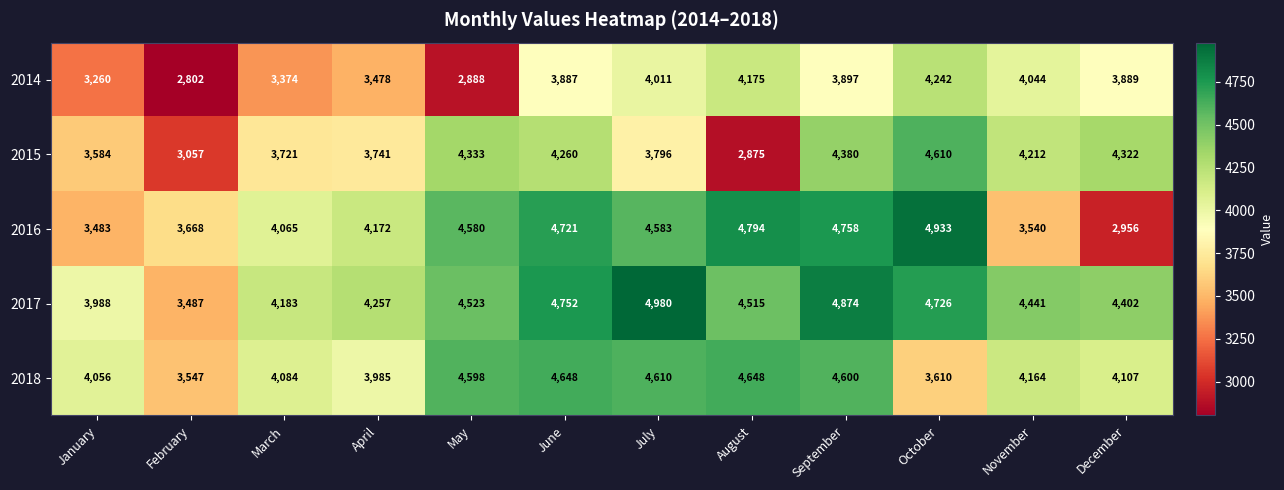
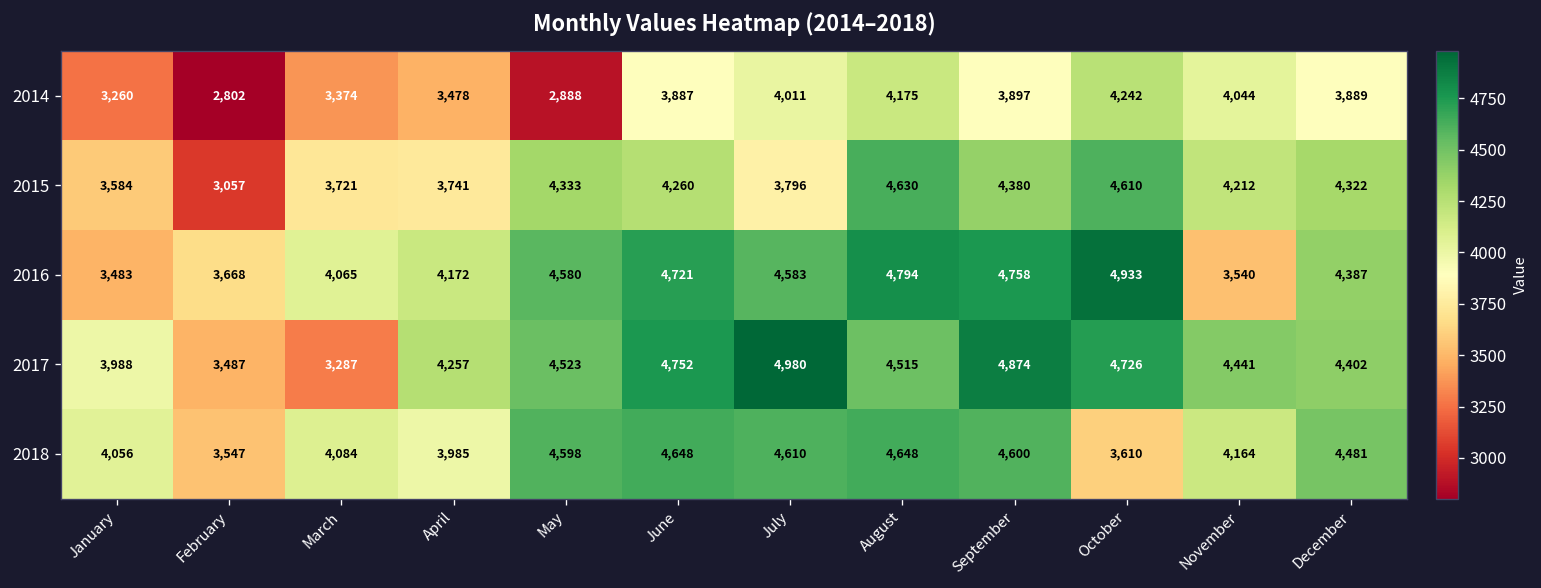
2015, August: 2,875 -> 4,630
2016, December: 2,956 -> 4,387
2017, March: 4,183 -> 3,287
2018, December: 4,107 -> 4,481
